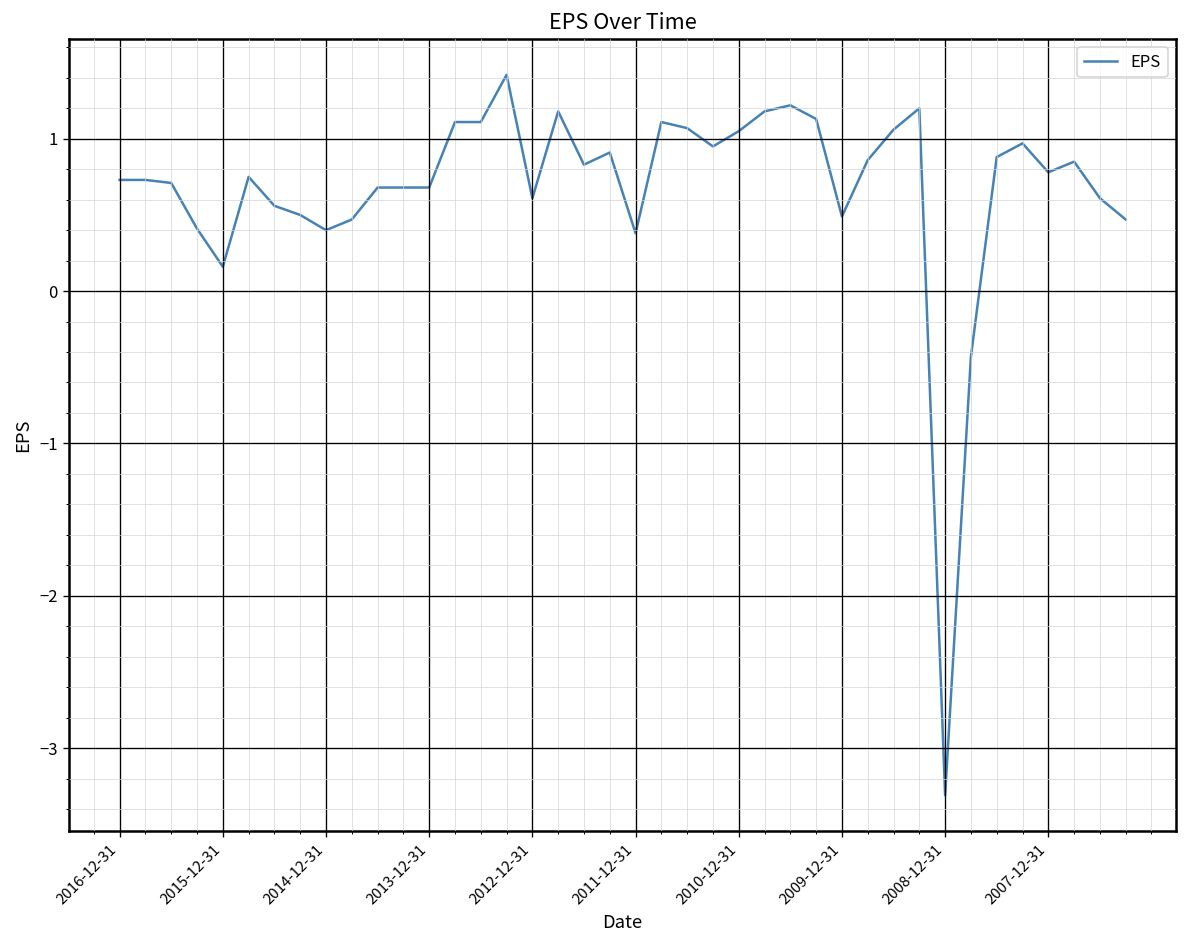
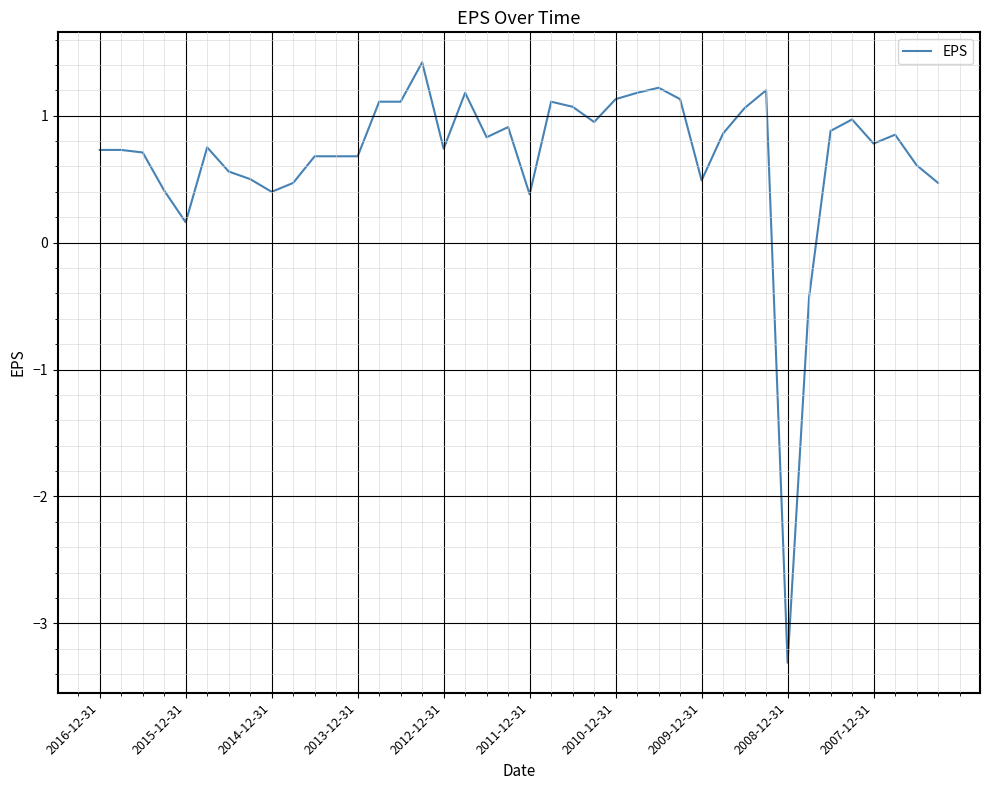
2012-12-31: 0.61 -> 0.74
2010-12-31: 1.05 -> 1.13
